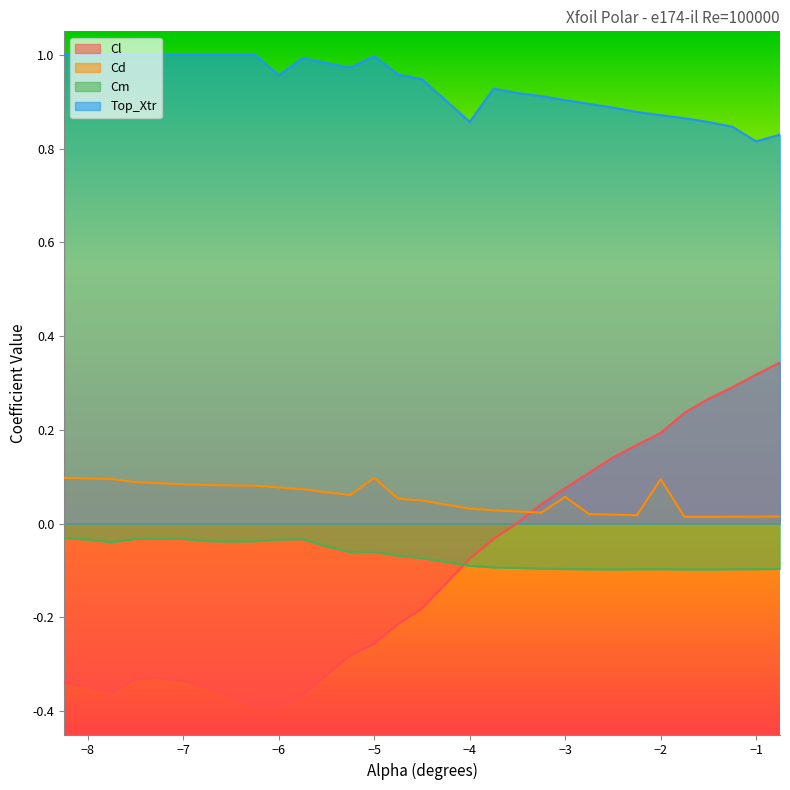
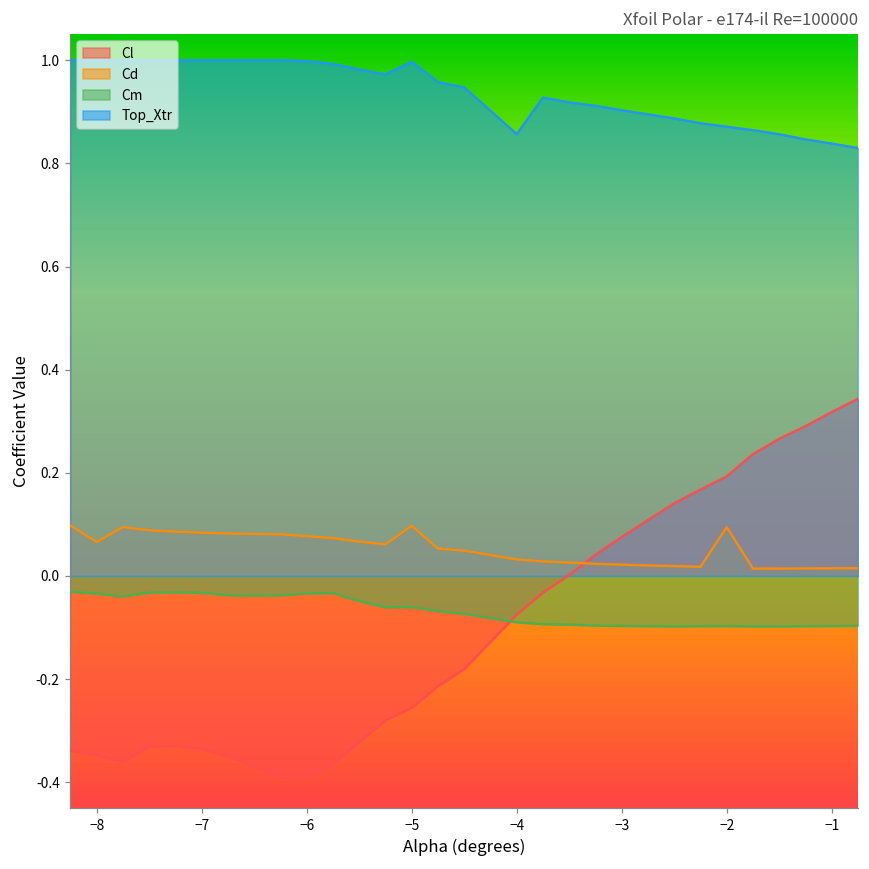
Cd, −8: 0.10 -> 0.07
Top_Xtr, −6: 0.96 -> 1.00
Cd, −3: 0.06 -> 0.02
Top_Xtr, −1: 0.82 -> 0.84
